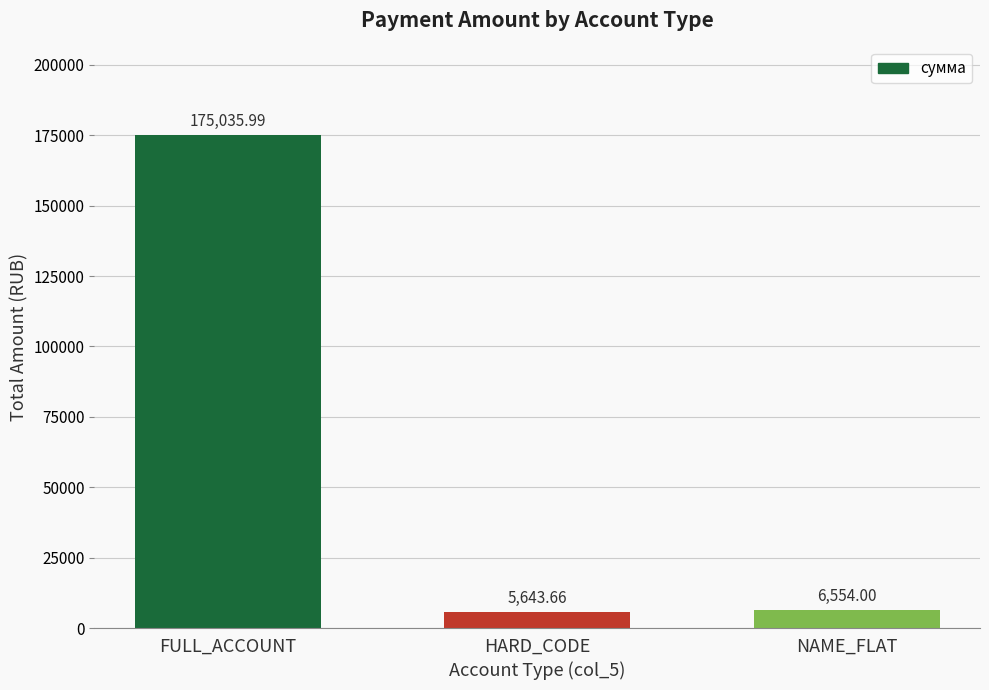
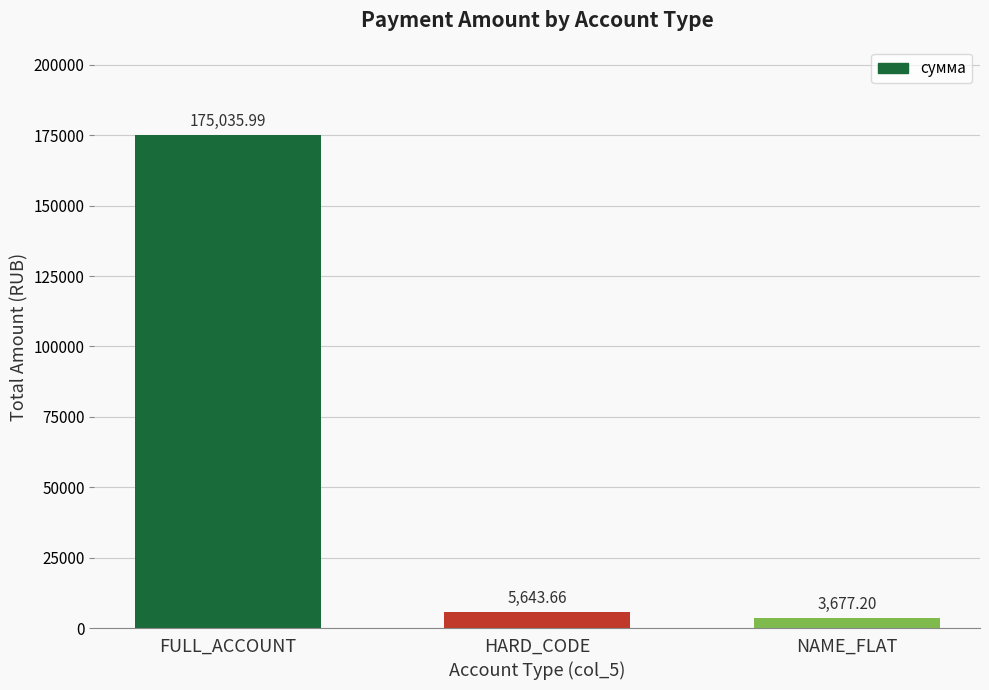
NAME_FLAT: 6,554.00 -> 3,677.20
